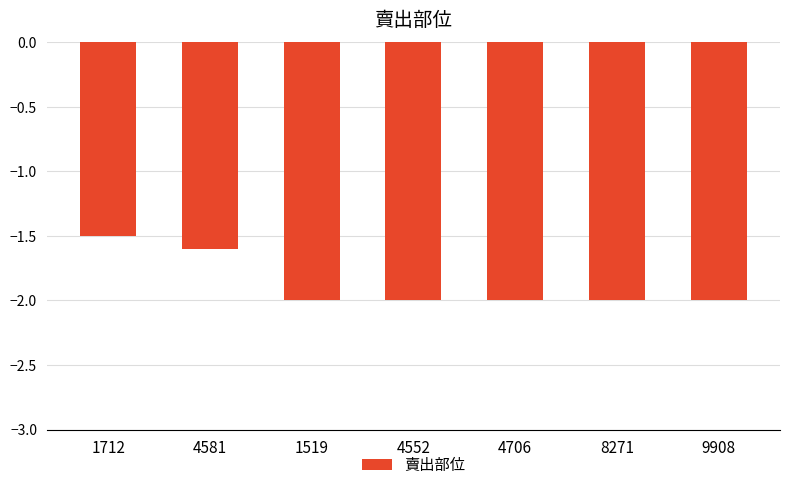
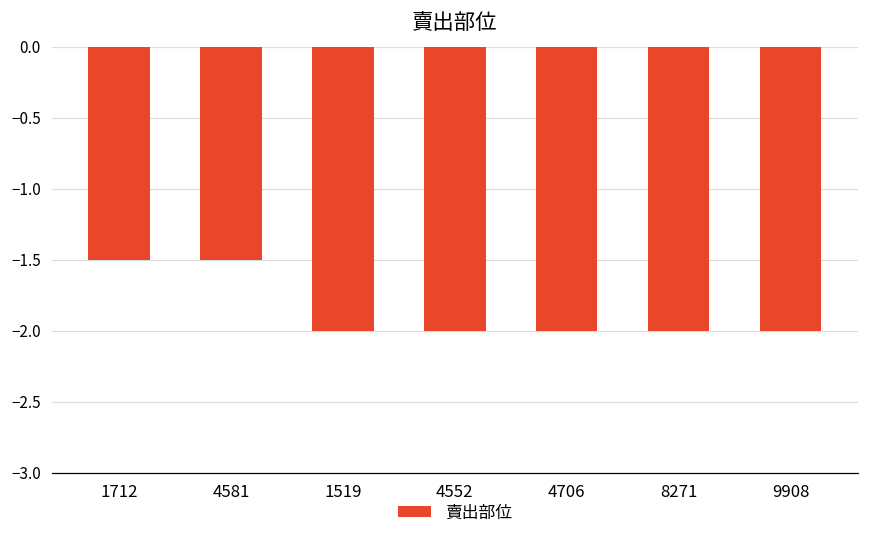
4581: -1.6 -> -1.5
